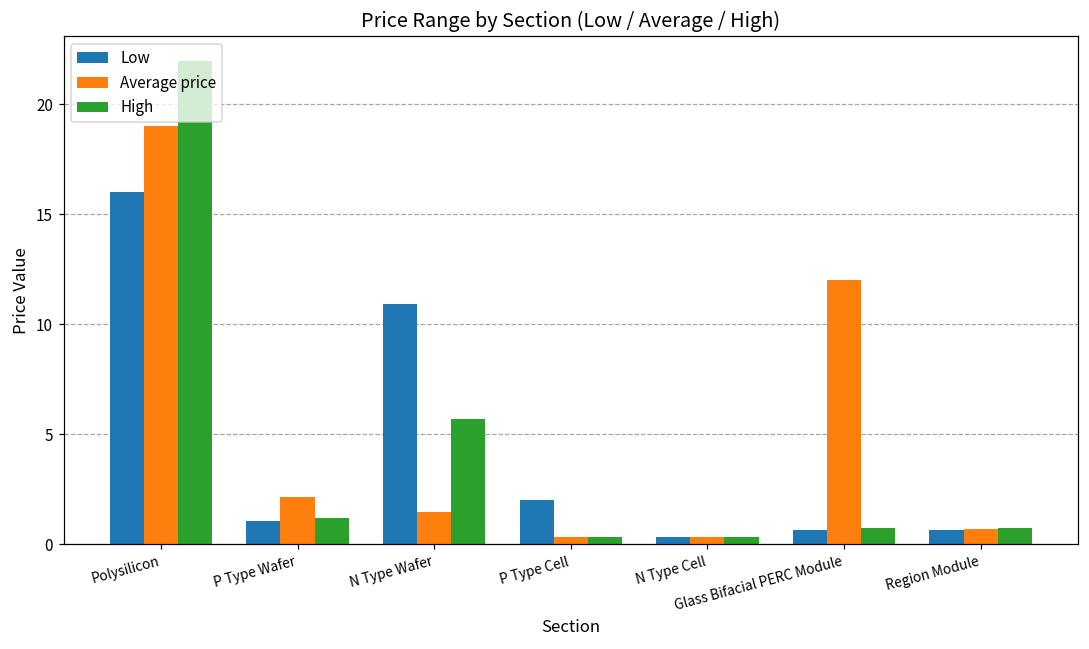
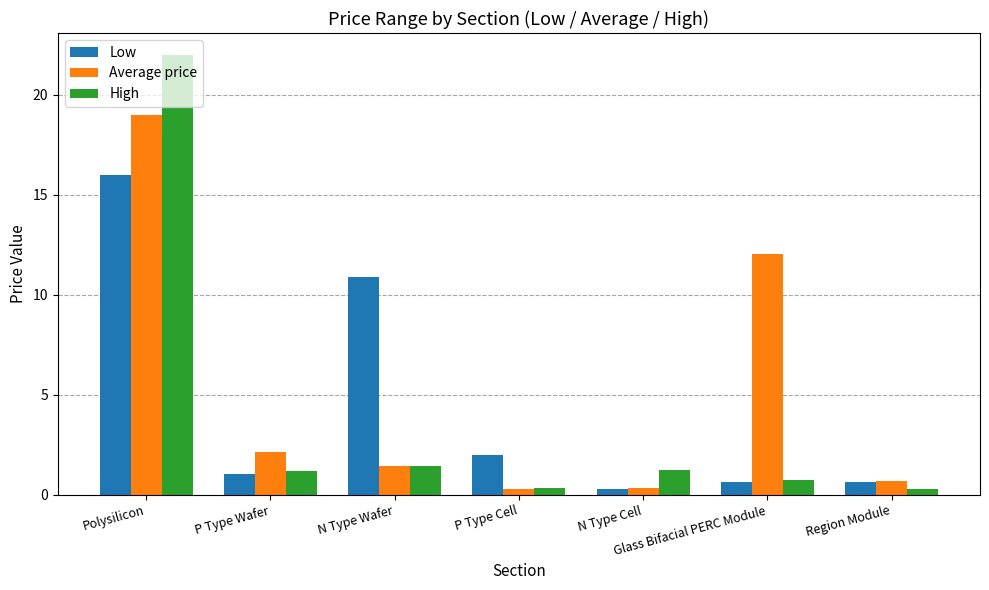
High, N Type Wafer: 5.7 -> 1.5
High, N Type Cell: 0.3 -> 1.2
High, Region Module: 0.7 -> 0.3
